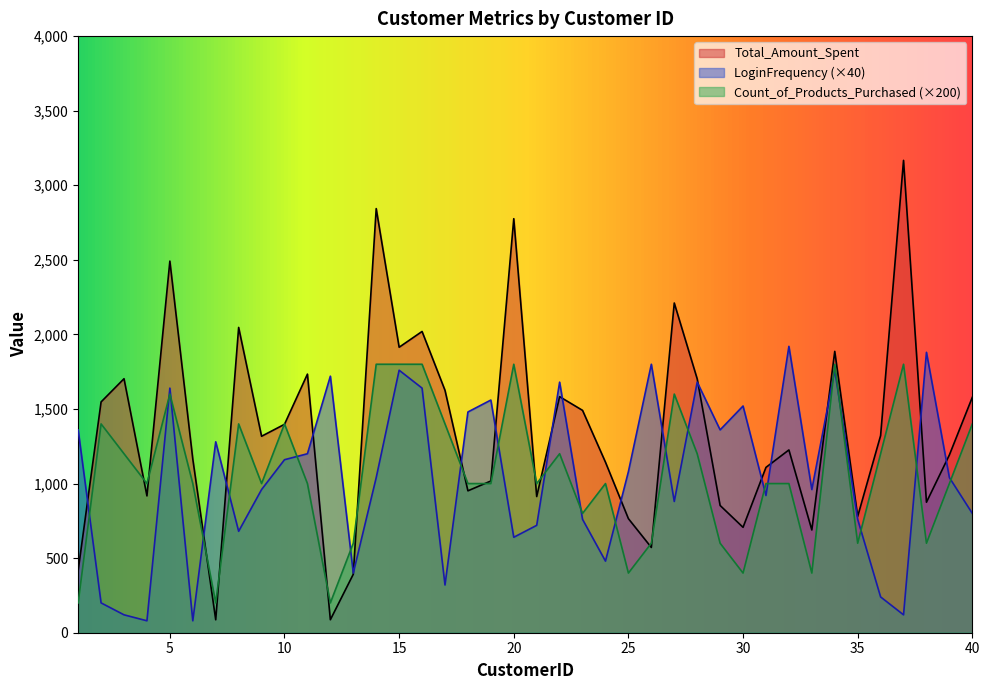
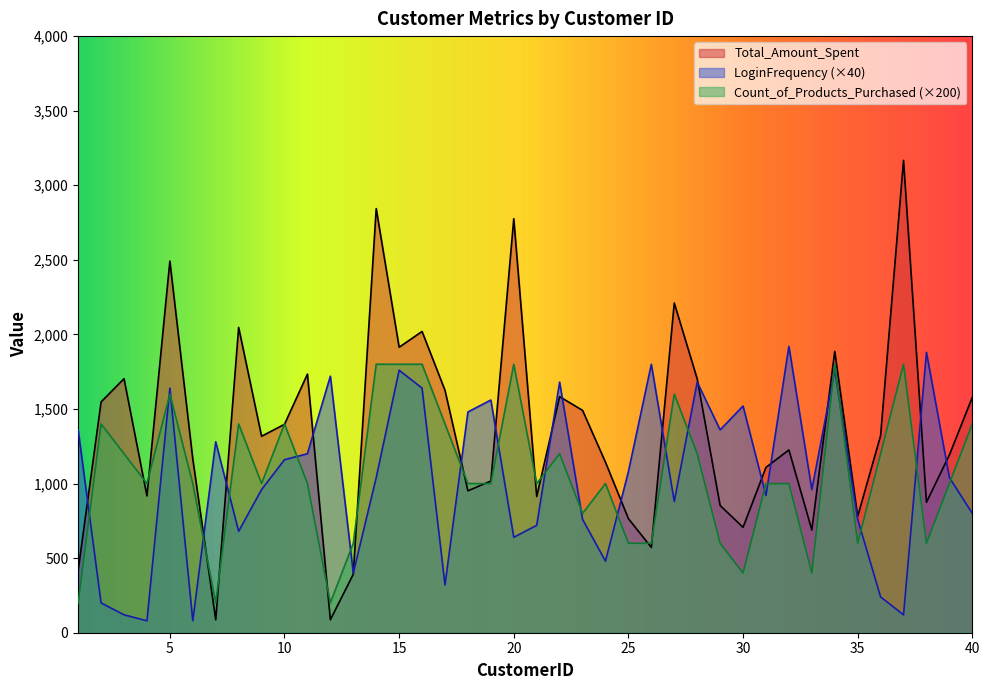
Count_of_Products_Purchased (×200), 25: 400 -> 600
